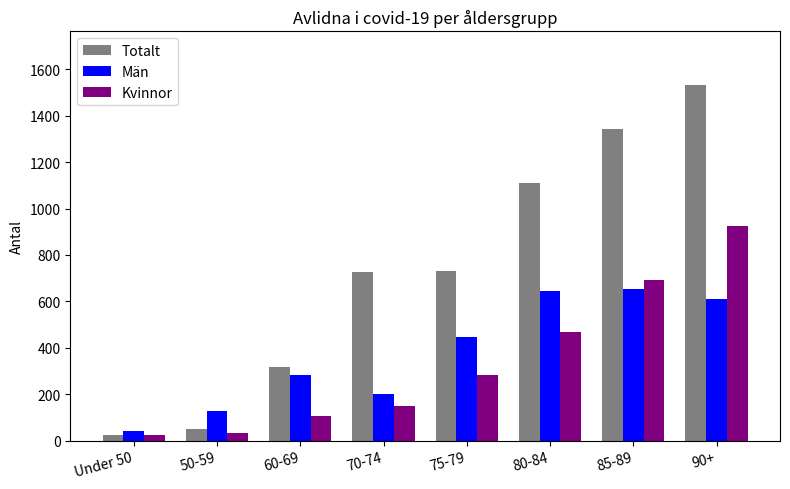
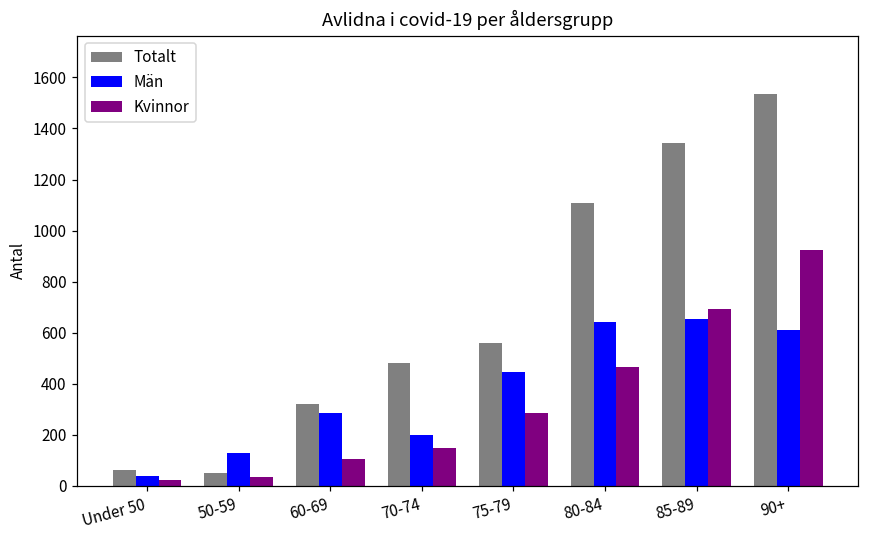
Totalt, Under 50: 20 -> 60
Totalt, 70-74: 730 -> 480
Totalt, 75-79: 730 -> 560
